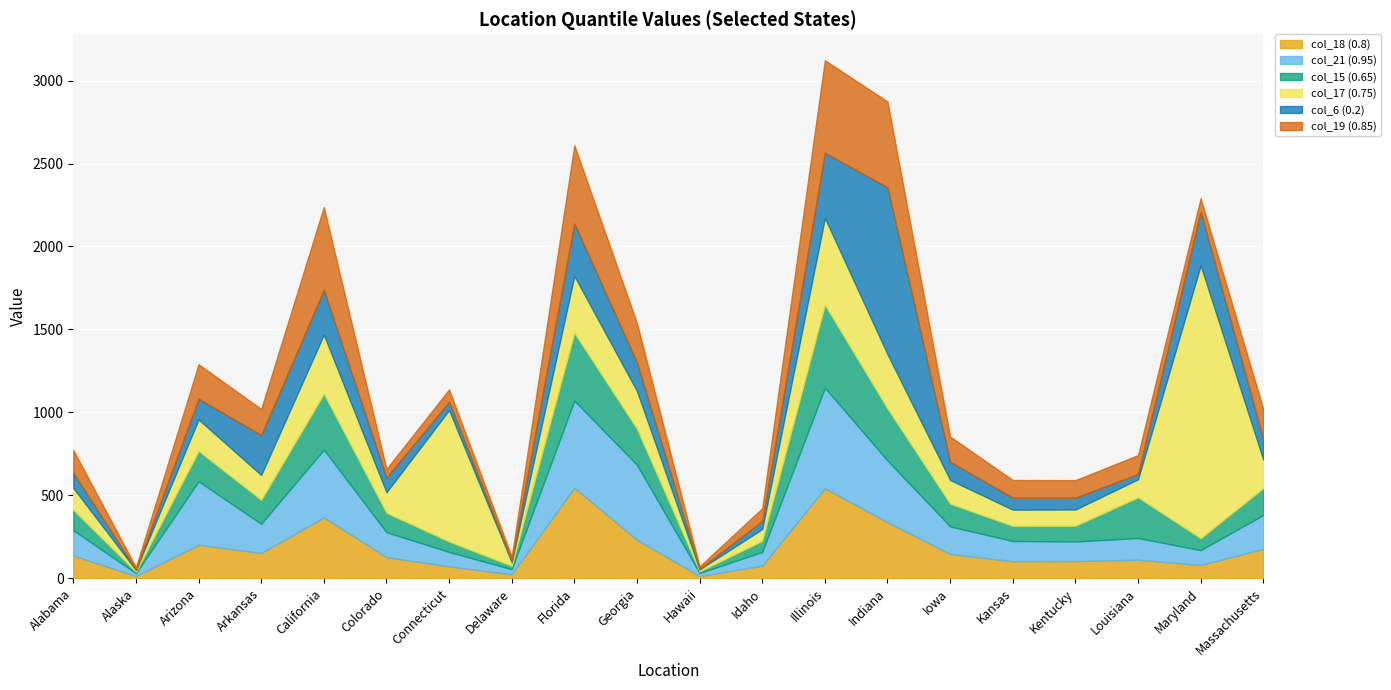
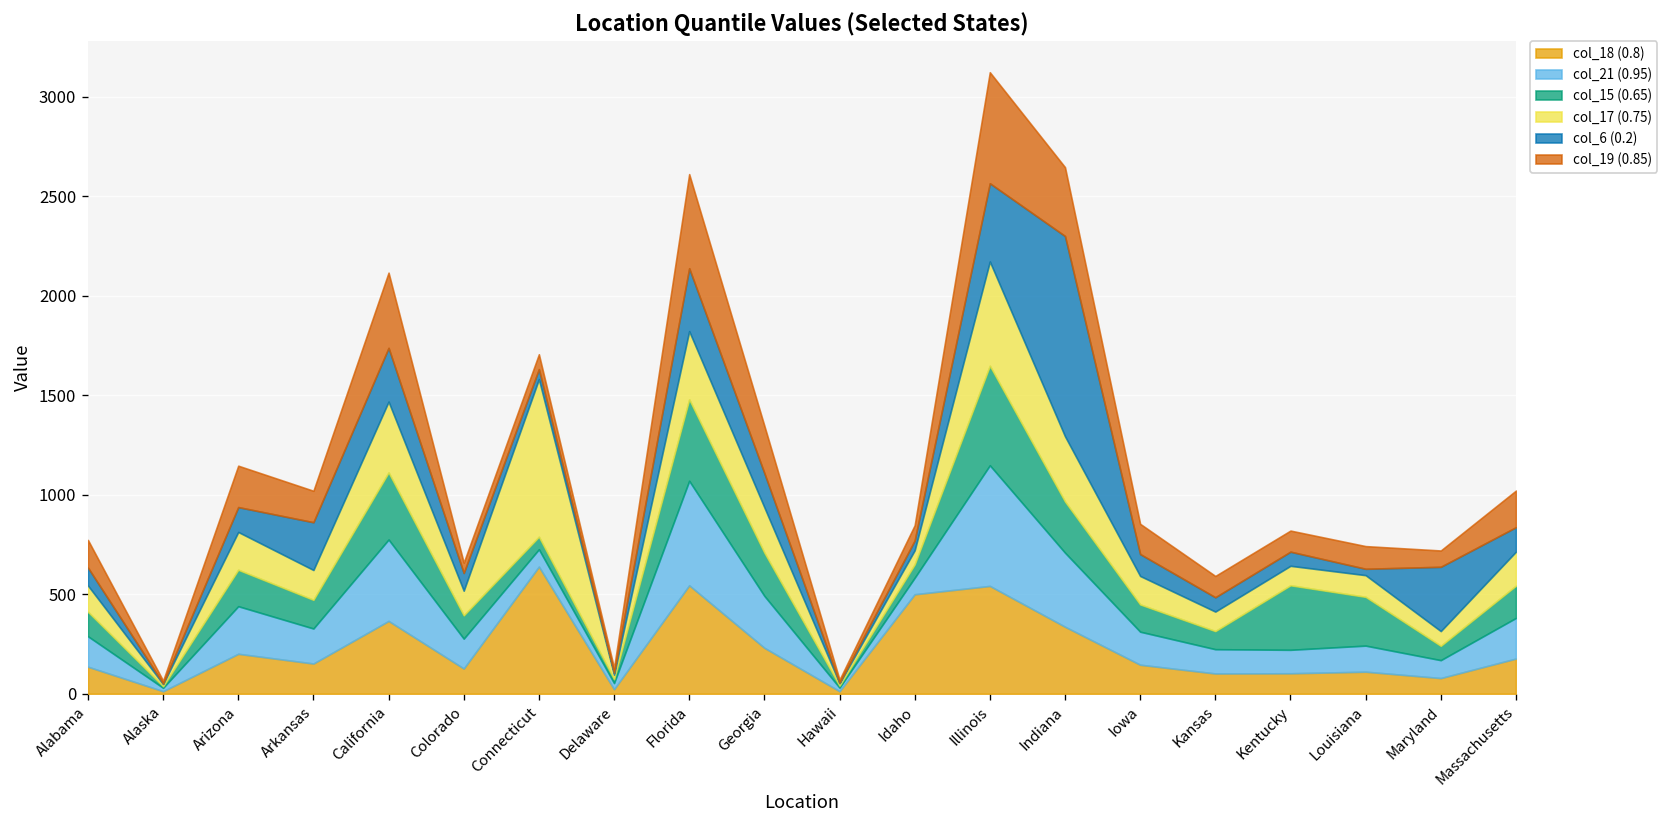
col_21 (0.95), Arizona: 380 -> 240
col_19 (0.85), California: 500 -> 380
col_18 (0.8), Connecticut: 70 -> 640
col_21 (0.95), Georgia: 450 -> 260
col_18 (0.8), Idaho: 80 -> 500
col_15 (0.65), Indiana: 310 -> 260
col_19 (0.85), Indiana: 520 -> 350
col_15 (0.65), Kentucky: 100 -> 320
col_17 (0.75), Maryland: 1650 -> 70
